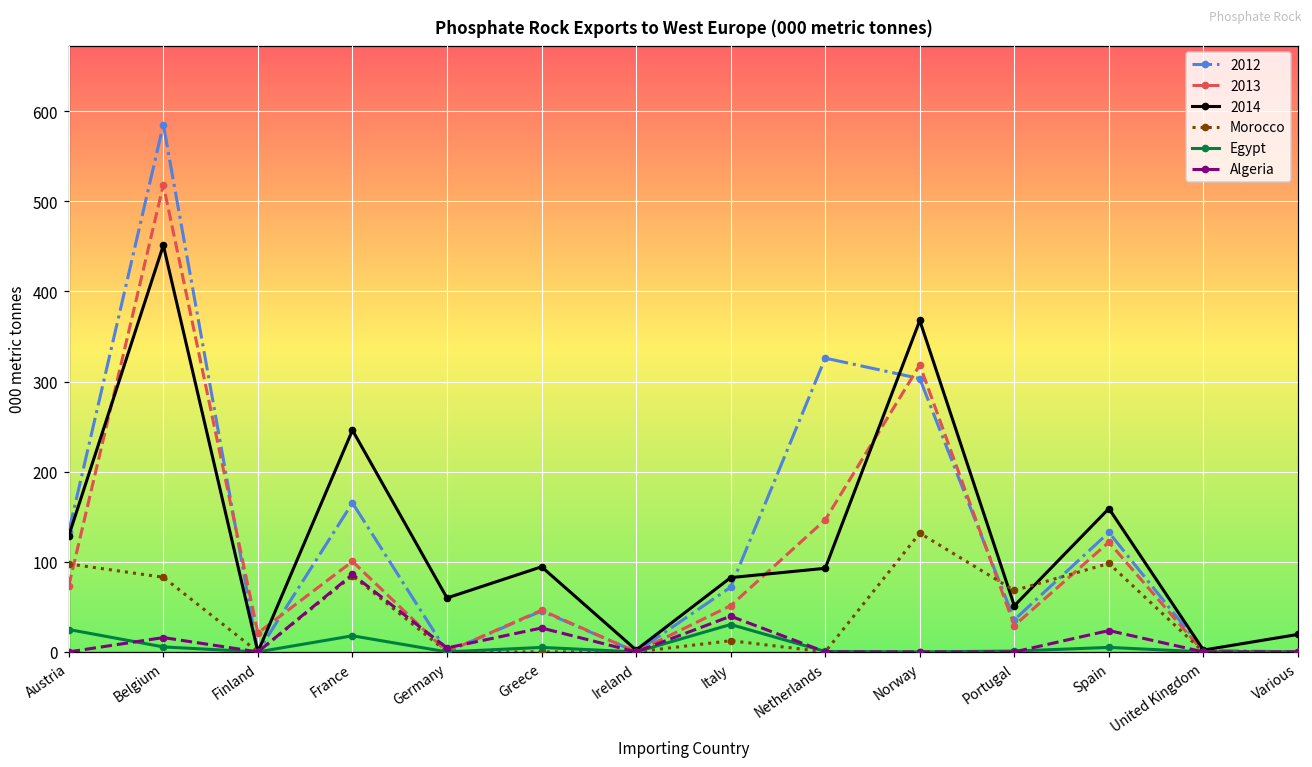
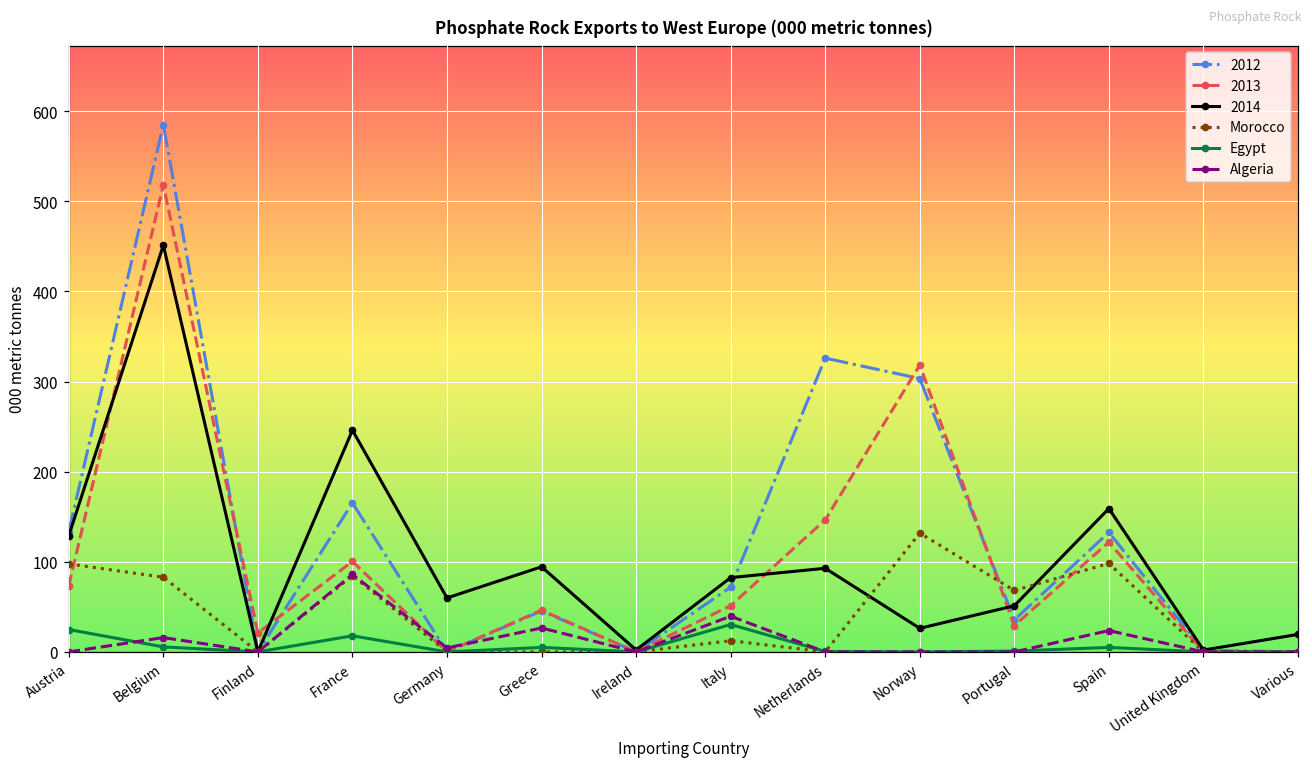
2014, Norway: 370 -> 30
